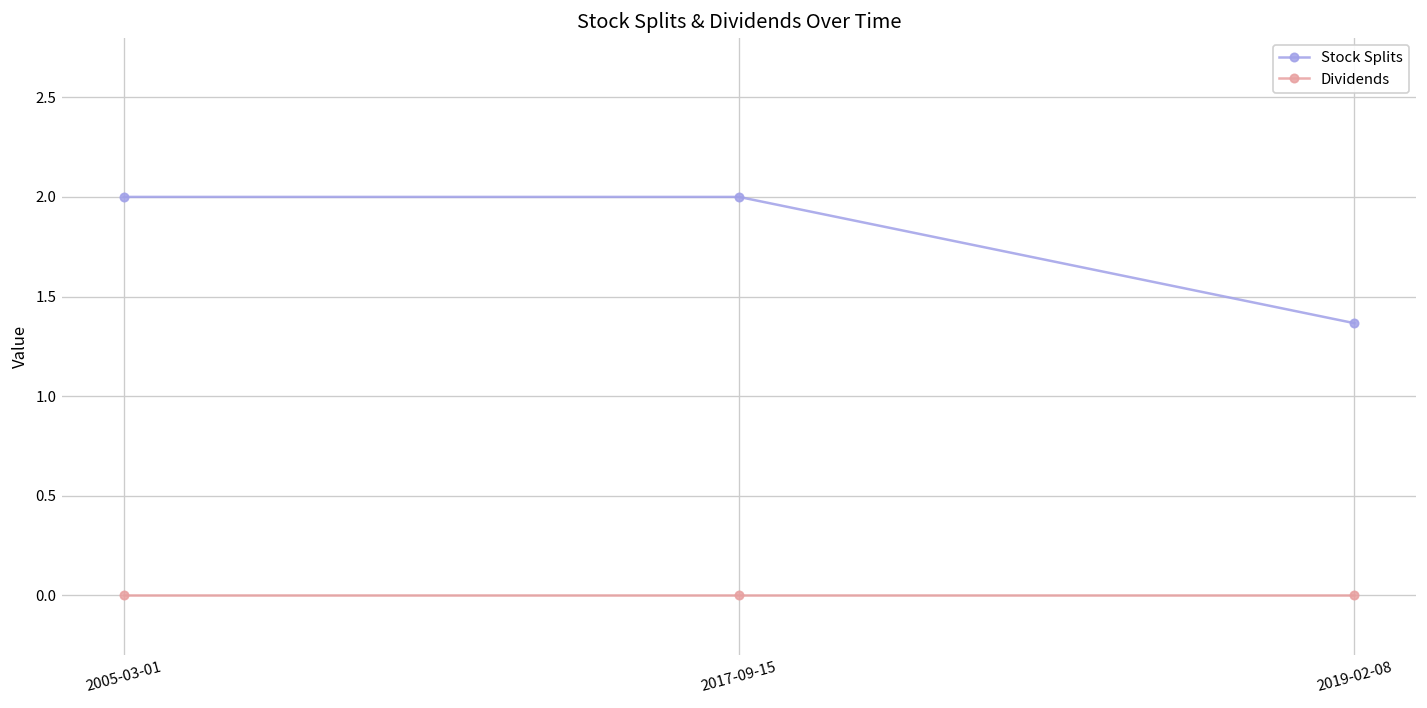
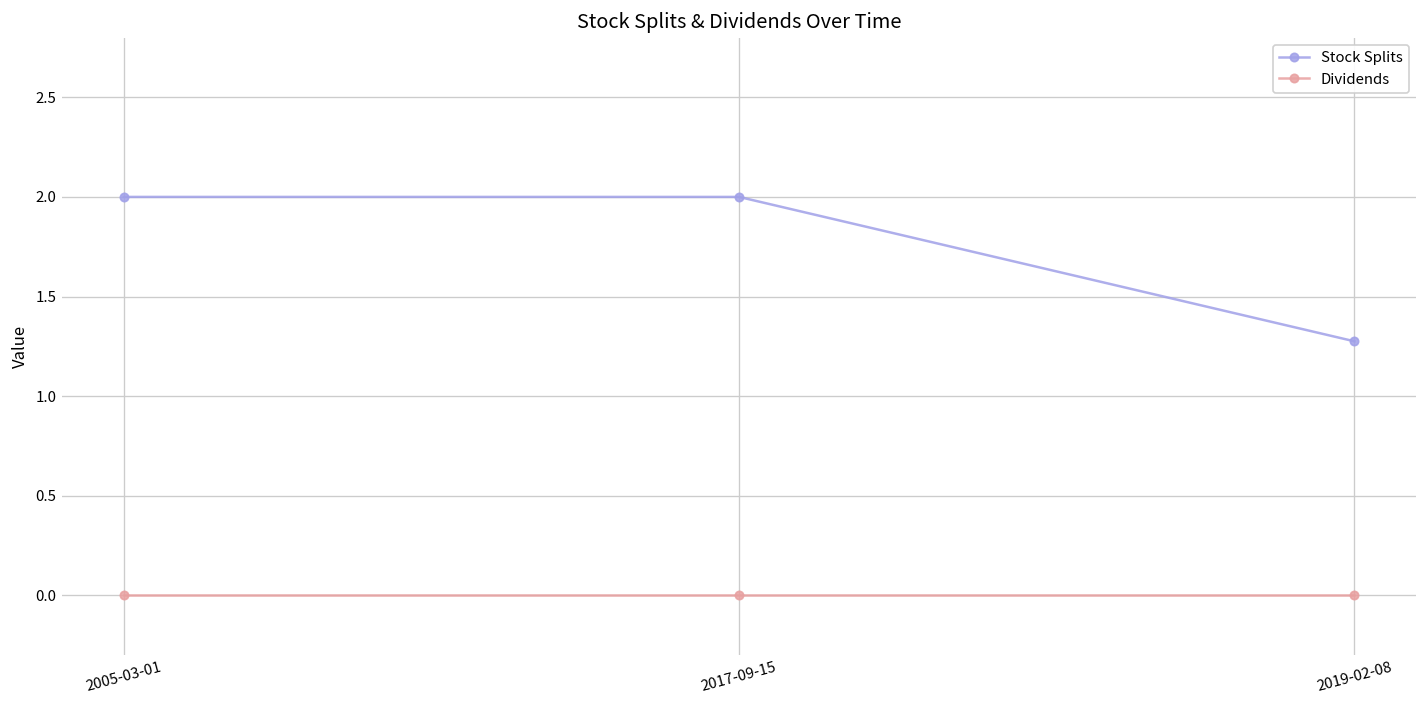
Stock Splits, 2019-02-08: 1.37 -> 1.28
